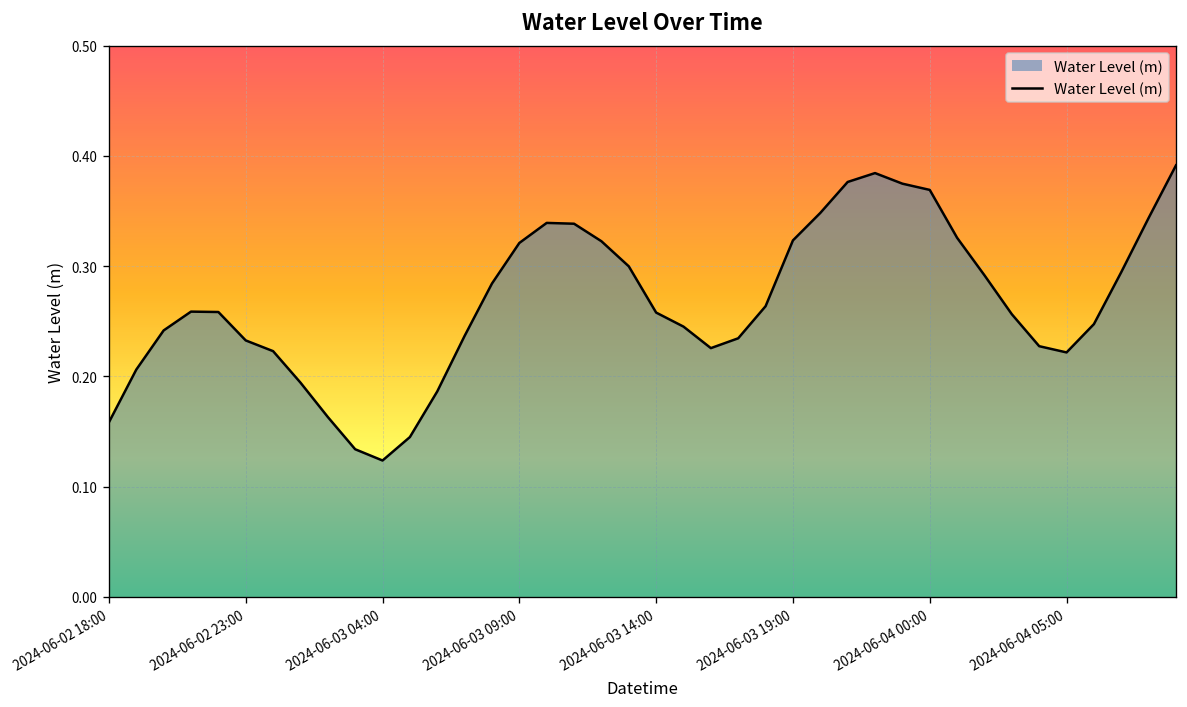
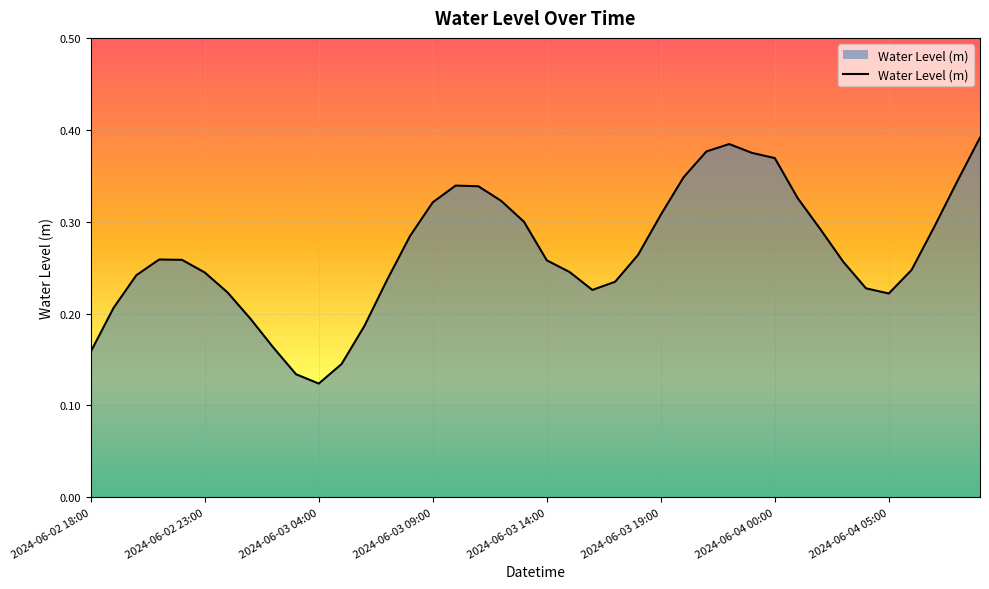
2024-06-02 23:00: 0.23 -> 0.24
2024-06-03 19:00: 0.32 -> 0.31
